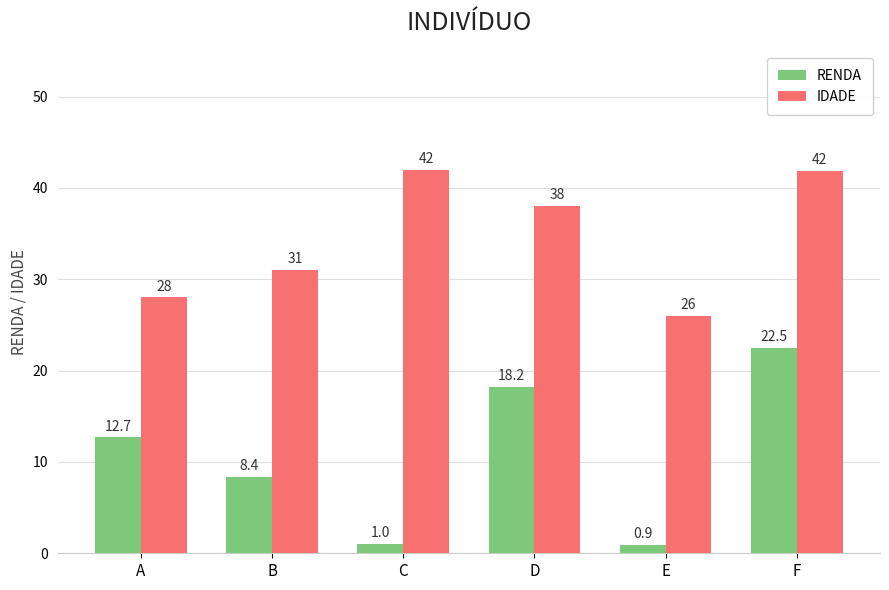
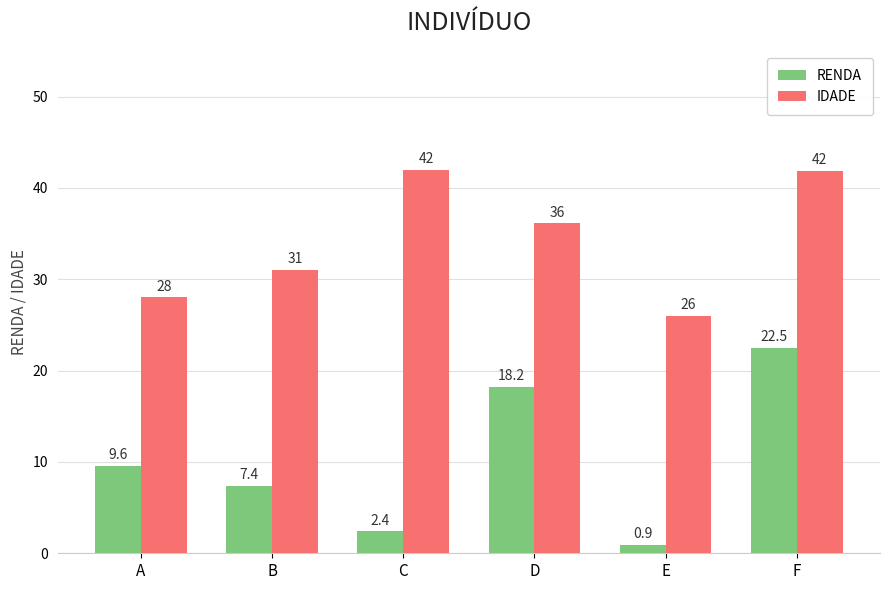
RENDA, A: 12.7 -> 9.6
RENDA, B: 8.4 -> 7.4
RENDA, C: 1.0 -> 2.4
IDADE, D: 38 -> 36
